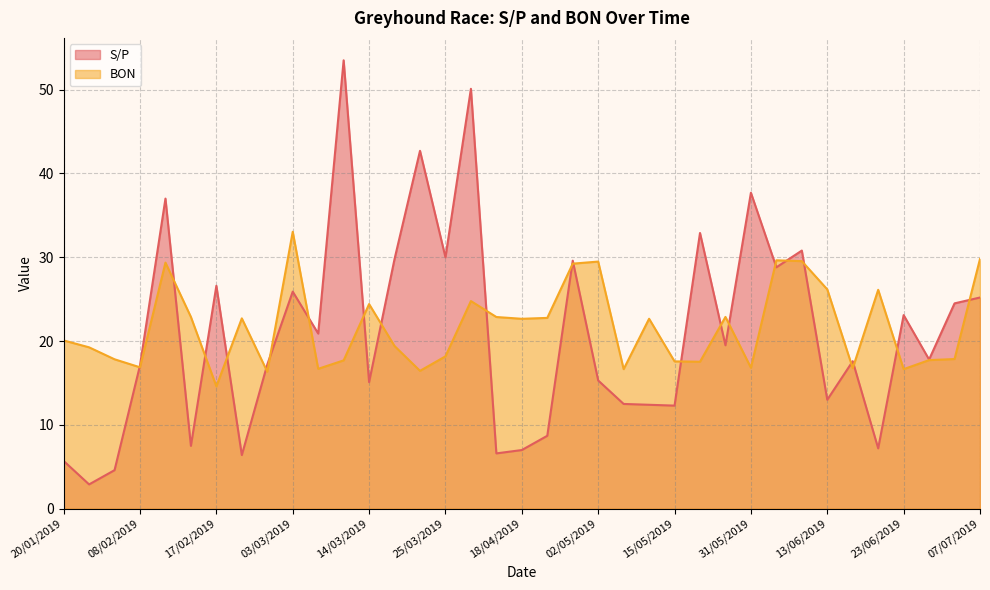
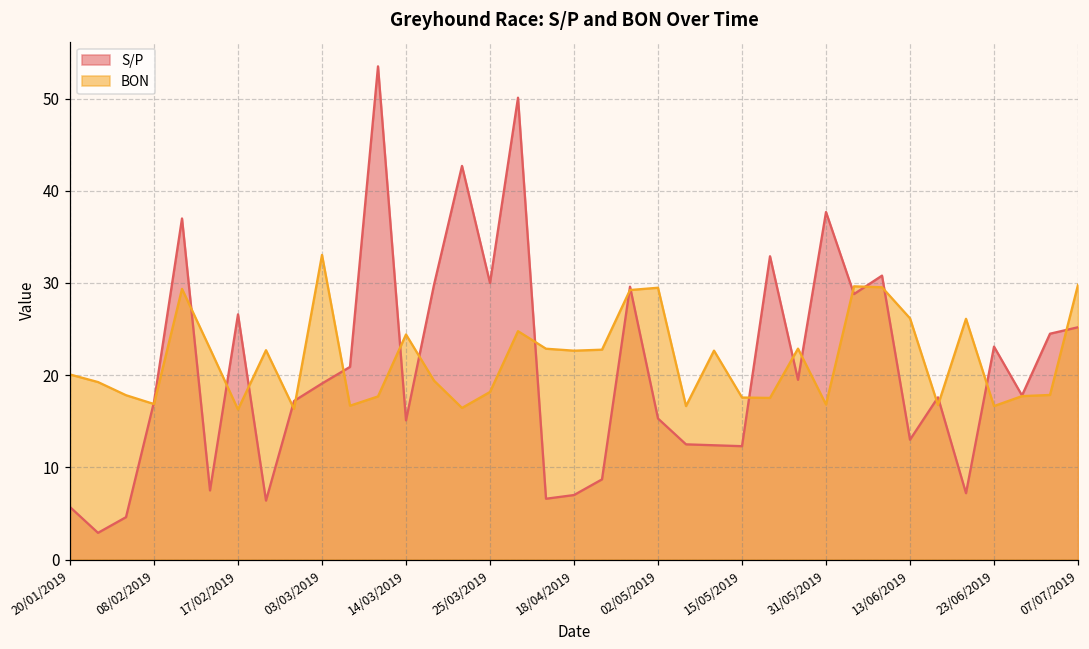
BON, 17/02/2019: 15 -> 16
S/P, 03/03/2019: 26 -> 19
